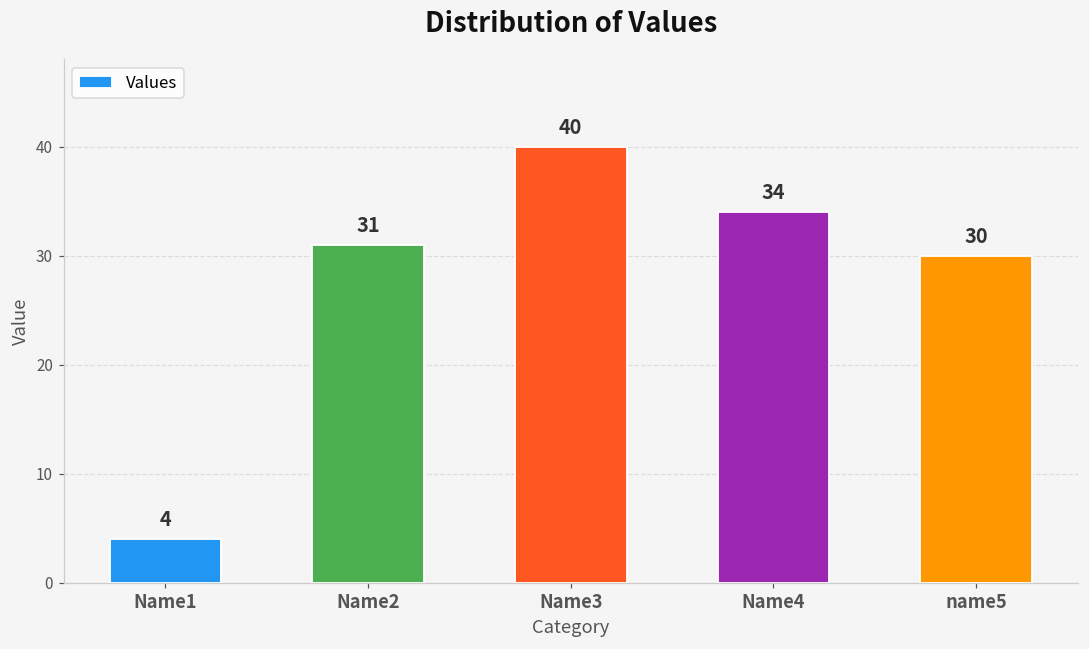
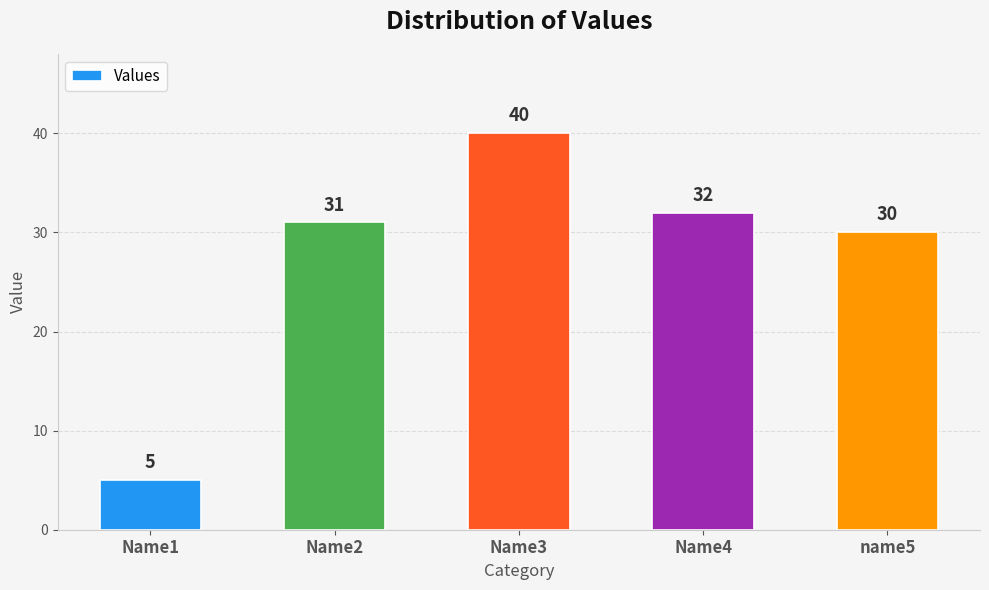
Name1: 4 -> 5
Name4: 34 -> 32
